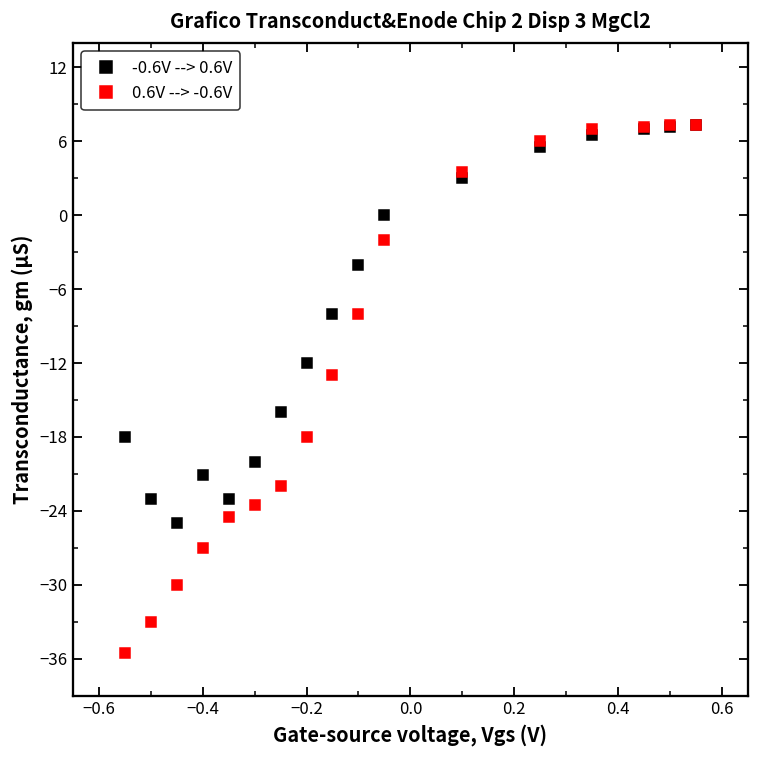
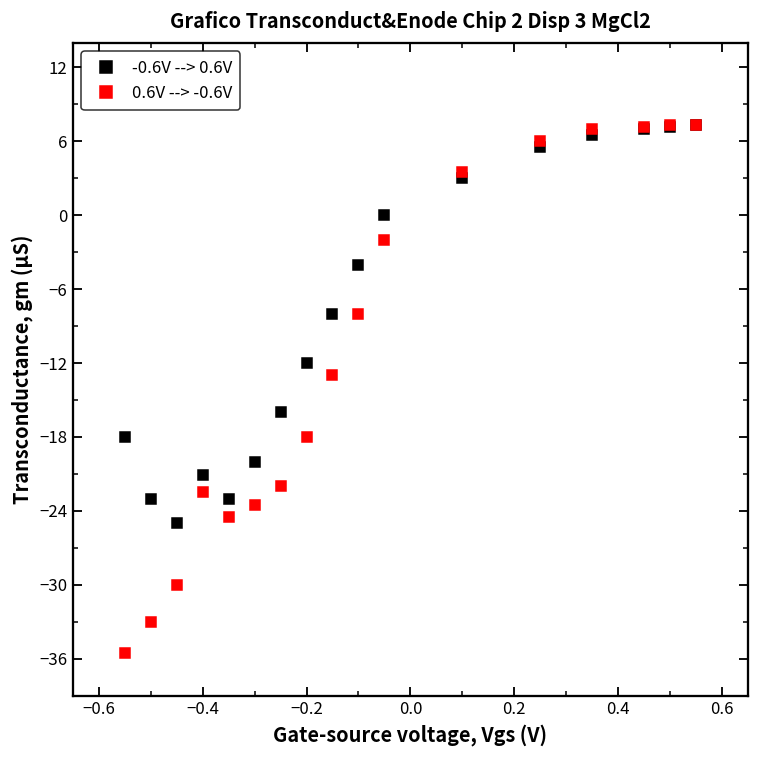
0.6V --> -0.6V, −0.4: -27.0 -> -22.5
